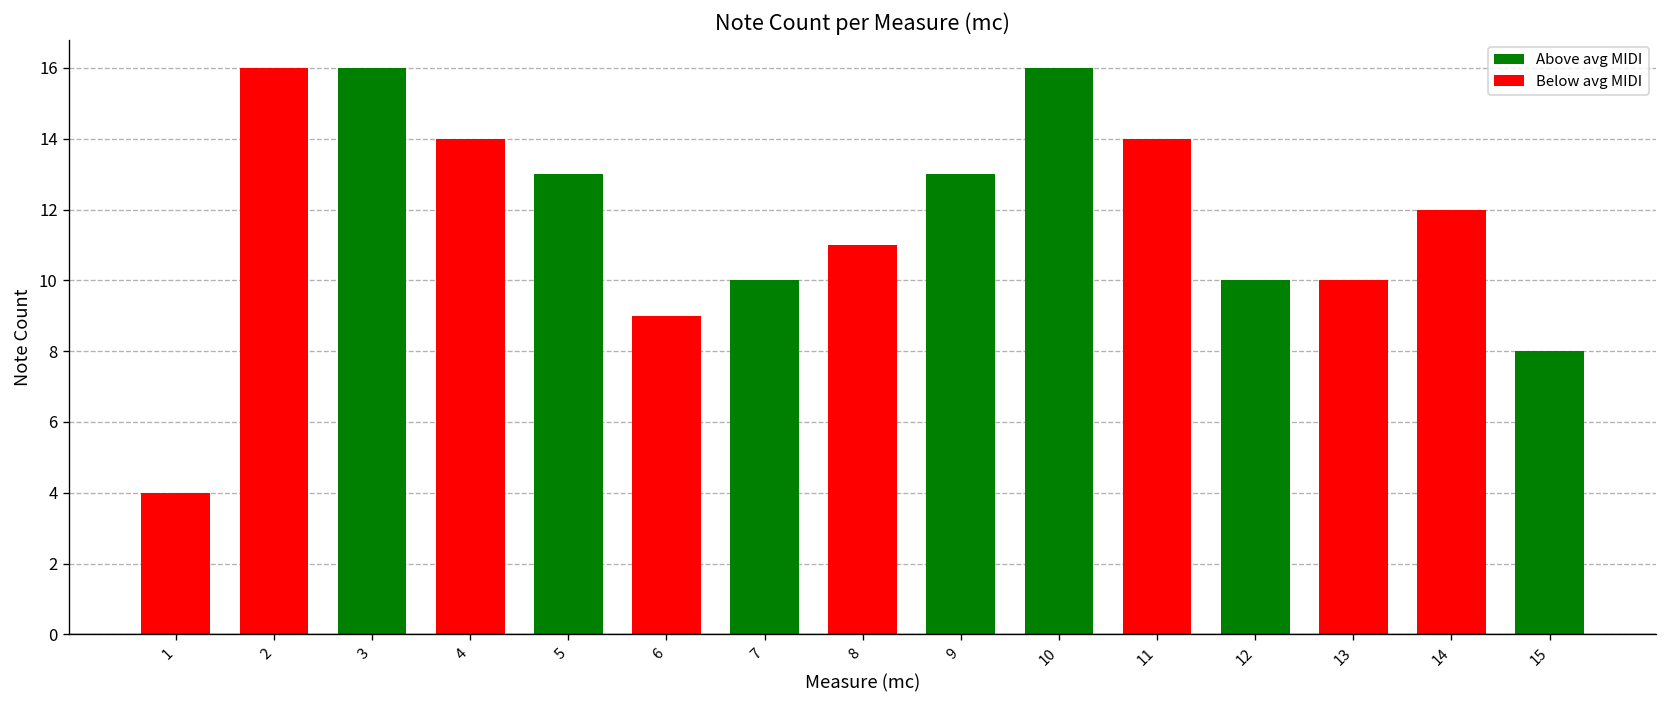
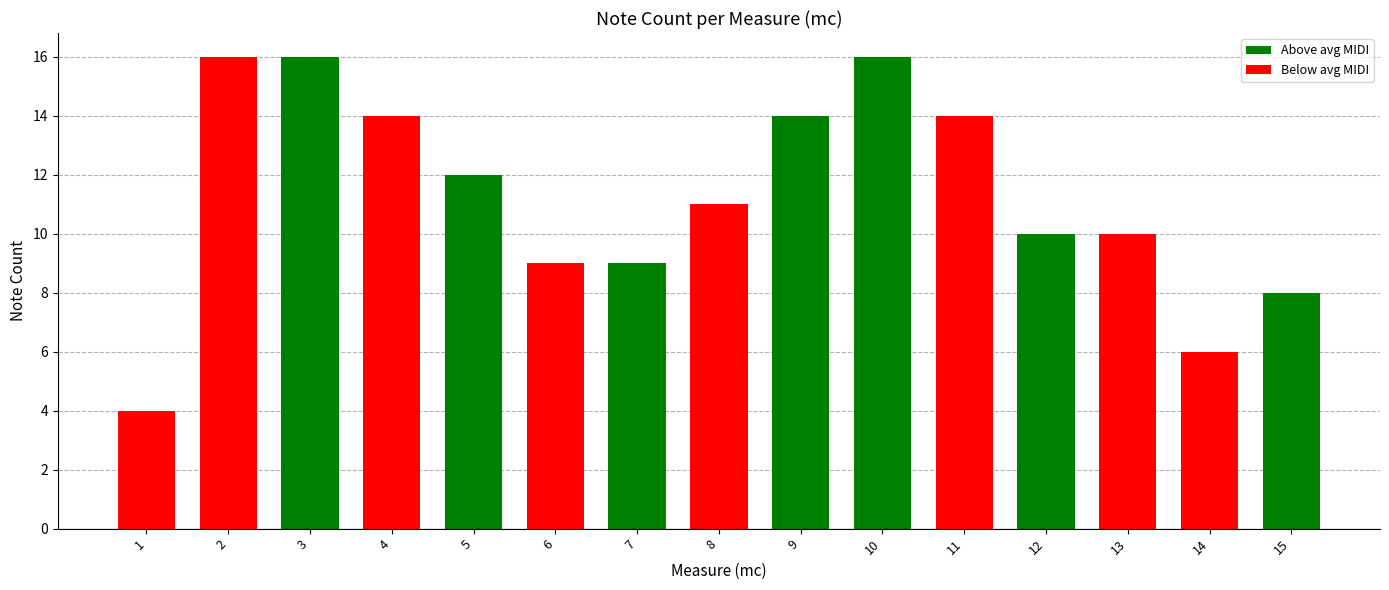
5: 13 -> 12
7: 10 -> 9
9: 13 -> 14
14: 12 -> 6
